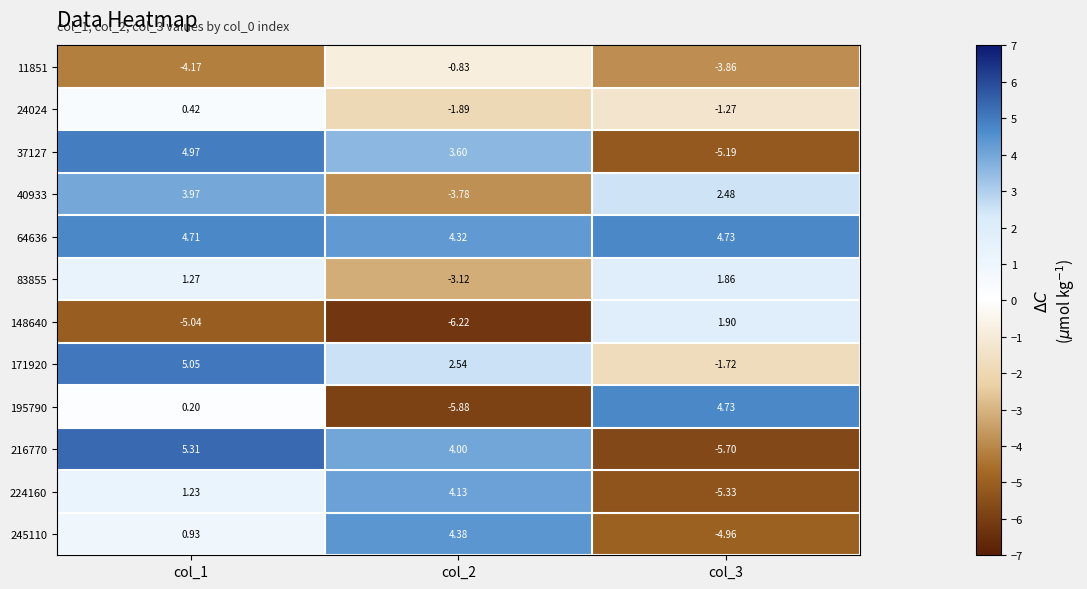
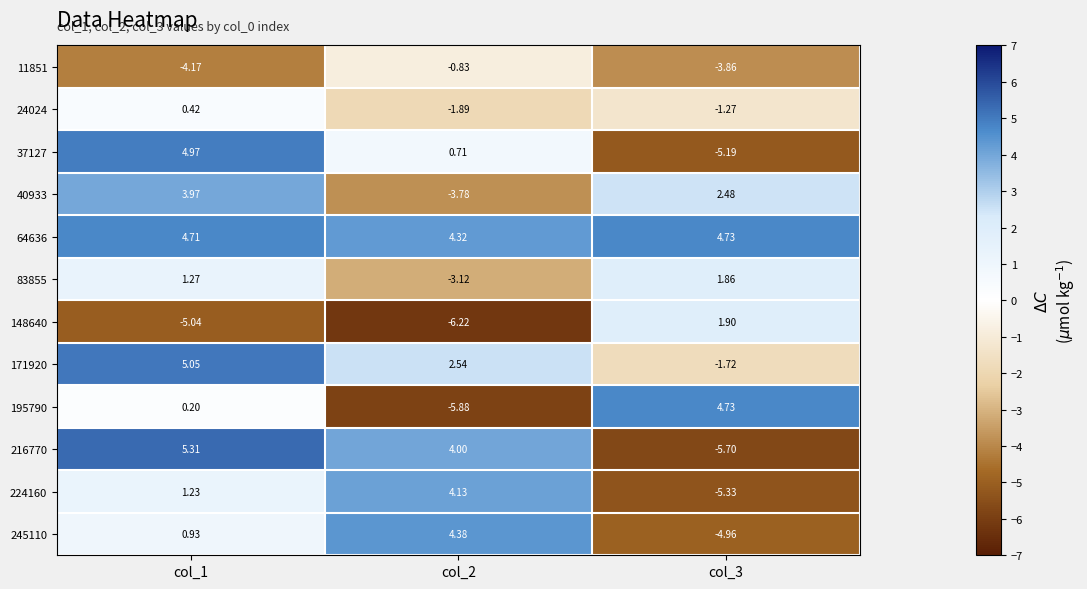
37127, col_2: 3.60 -> 0.71
